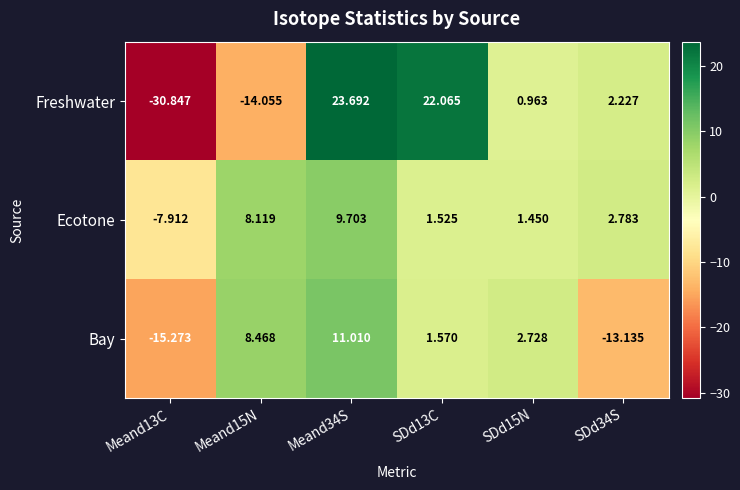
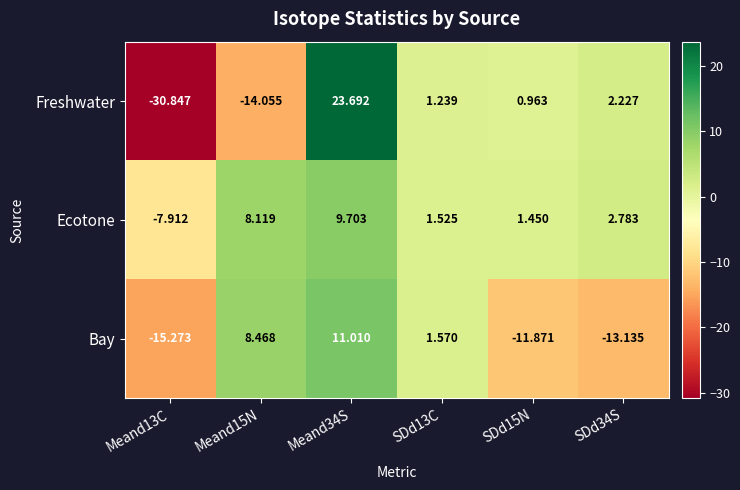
Freshwater, SDd13C: 22.065 -> 1.239
Bay, SDd15N: 2.728 -> -11.871
